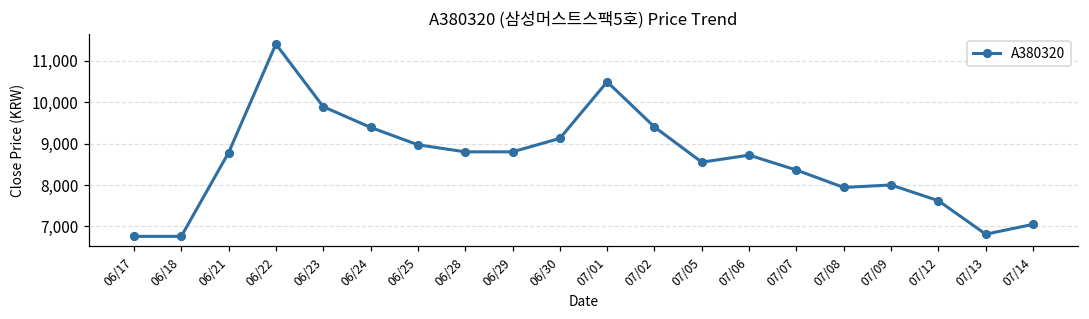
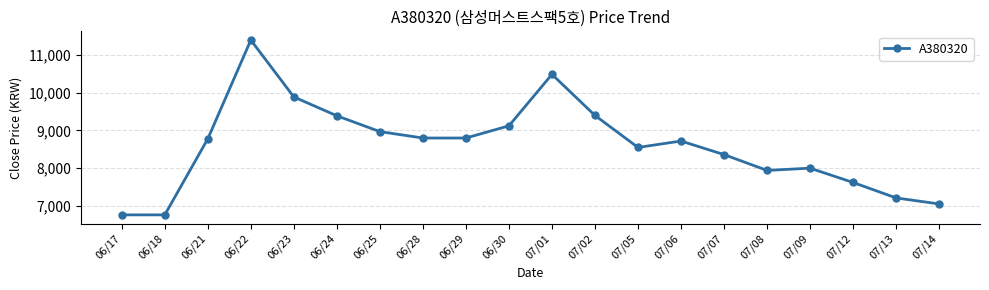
07/13: 6,800 -> 7,200
